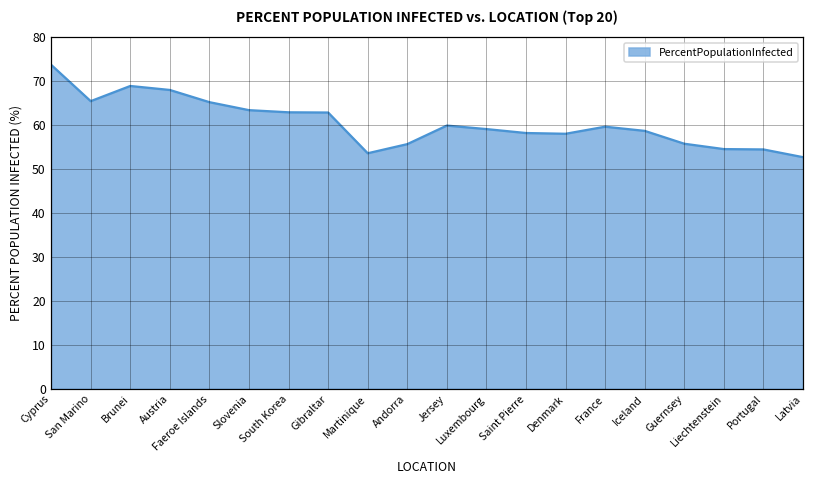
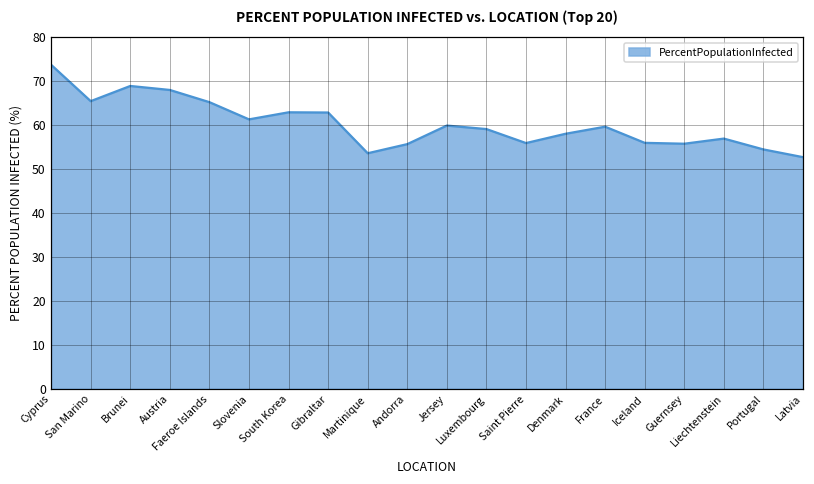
Slovenia: 63 -> 61
Saint Pierre: 58 -> 56
Iceland: 59 -> 56
Liechtenstein: 55 -> 57
